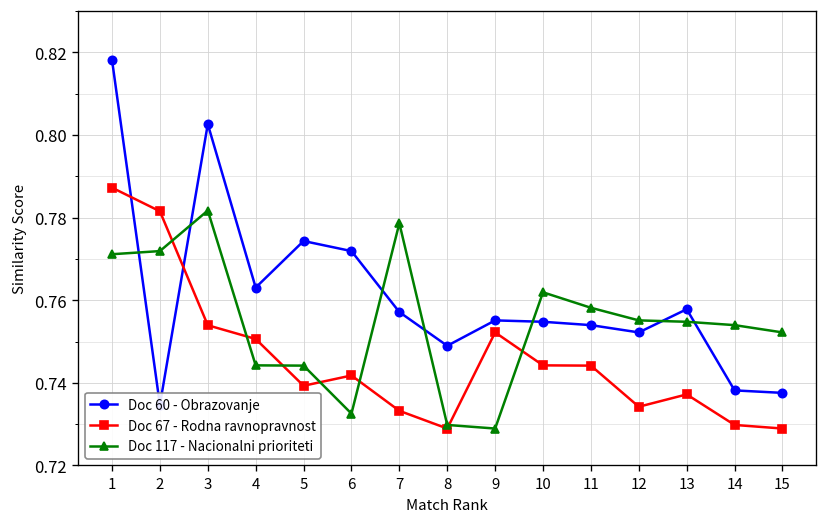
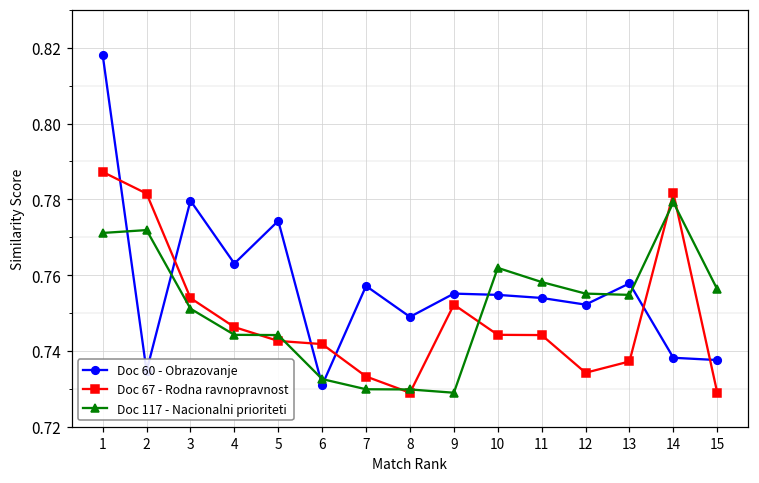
Doc 60 - Obrazovanje, 3: 0.803 -> 0.780
Doc 117 - Nacionalni prioriteti, 3: 0.782 -> 0.751
Doc 67 - Rodna ravnopravnost, 4: 0.751 -> 0.746
Doc 67 - Rodna ravnopravnost, 5: 0.739 -> 0.743
Doc 60 - Obrazovanje, 6: 0.772 -> 0.731
Doc 117 - Nacionalni prioriteti, 7: 0.779 -> 0.730
Doc 67 - Rodna ravnopravnost, 14: 0.730 -> 0.782
Doc 117 - Nacionalni prioriteti, 14: 0.754 -> 0.779
Doc 117 - Nacionalni prioriteti, 15: 0.752 -> 0.756
